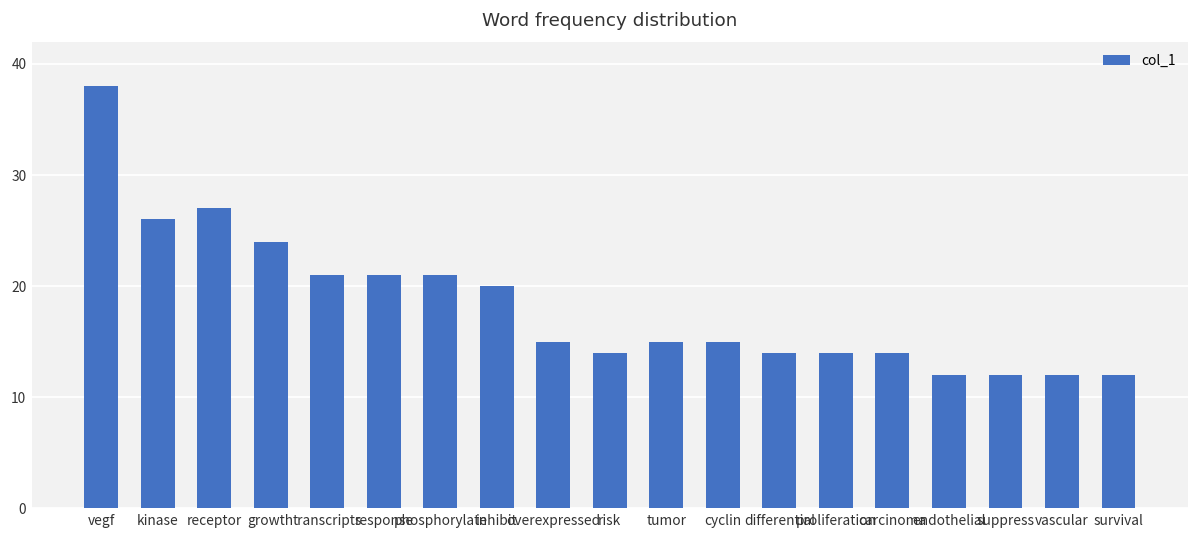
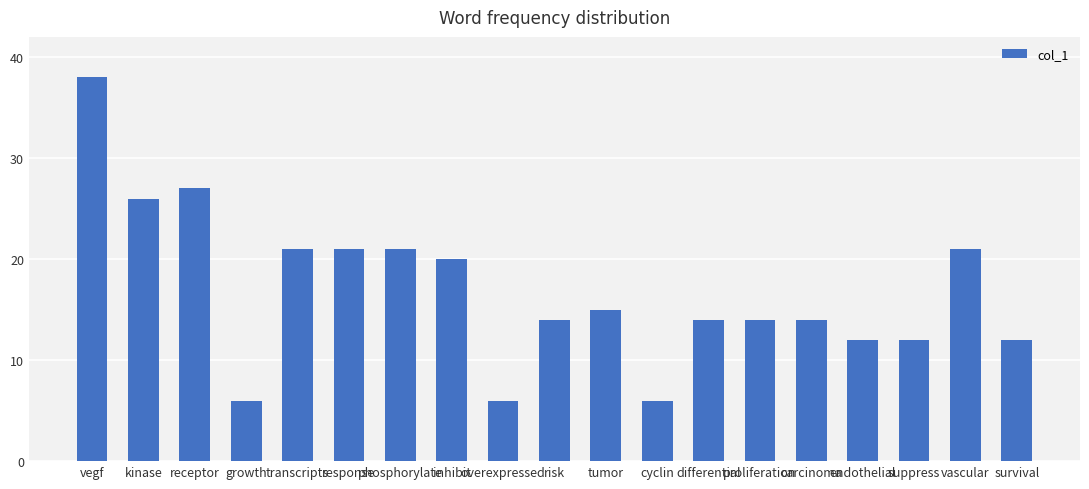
growth: 24 -> 6
overexpressed: 15 -> 6
cyclin: 15 -> 6
vascular: 12 -> 21
